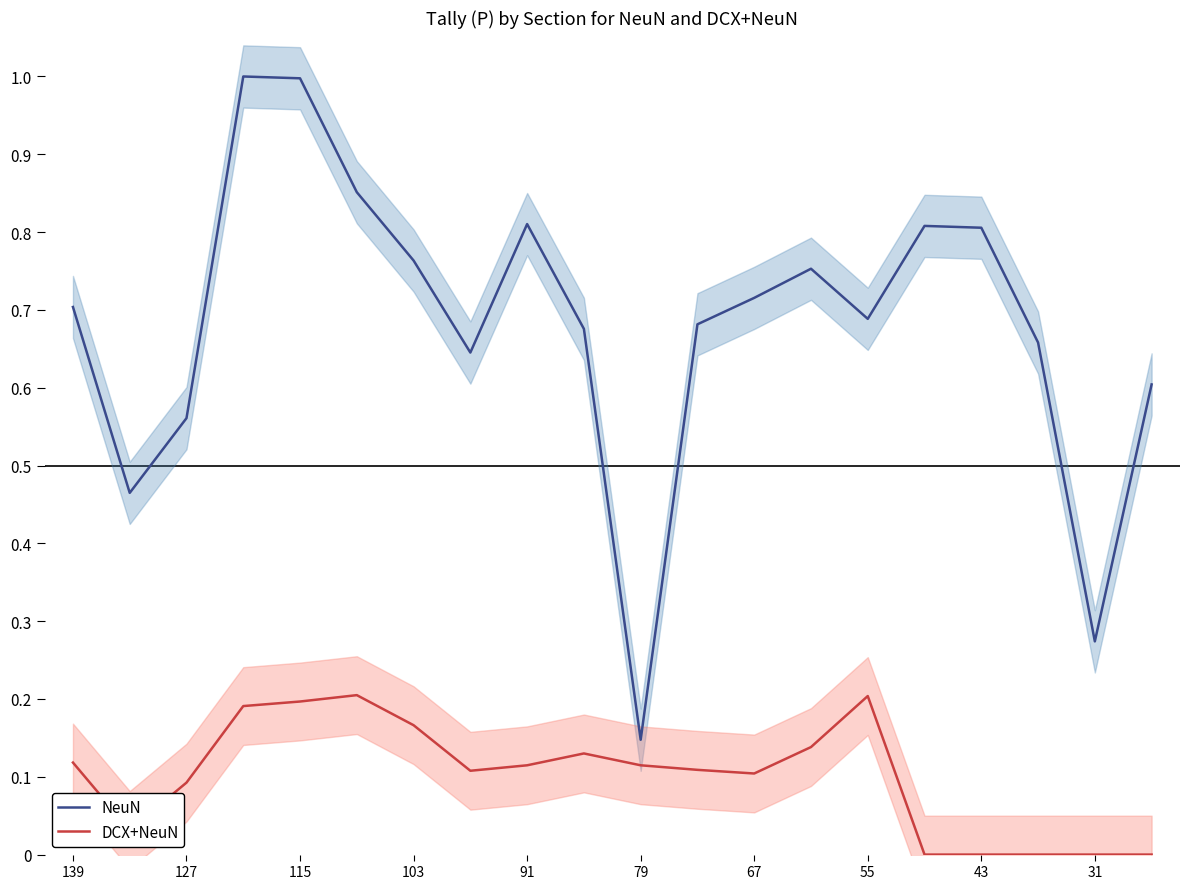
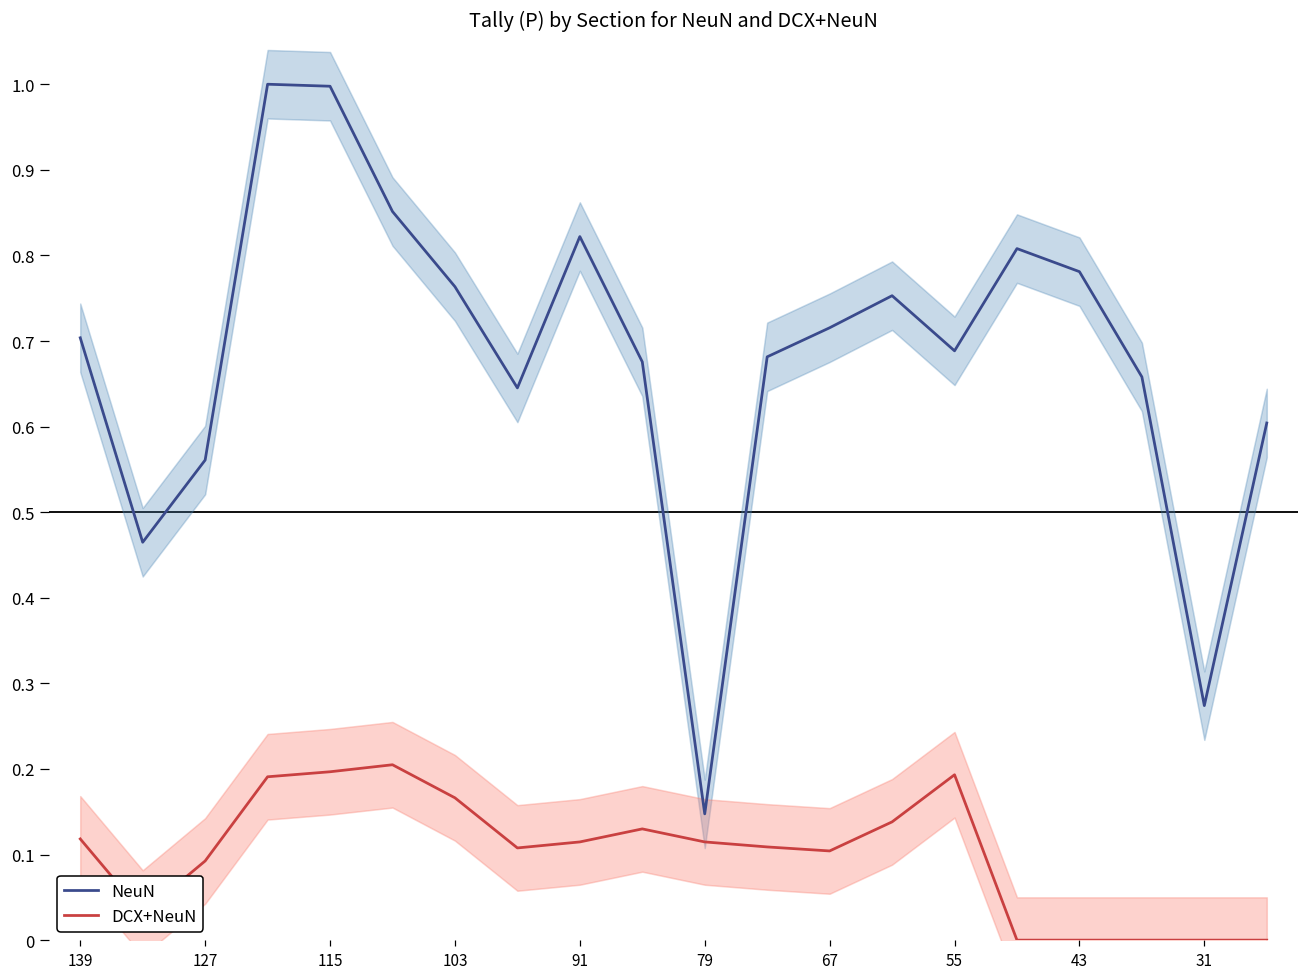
NeuN, 91: 0.81 -> 0.82
DCX+NeuN, 55: 0.20 -> 0.19
NeuN, 43: 0.81 -> 0.78
